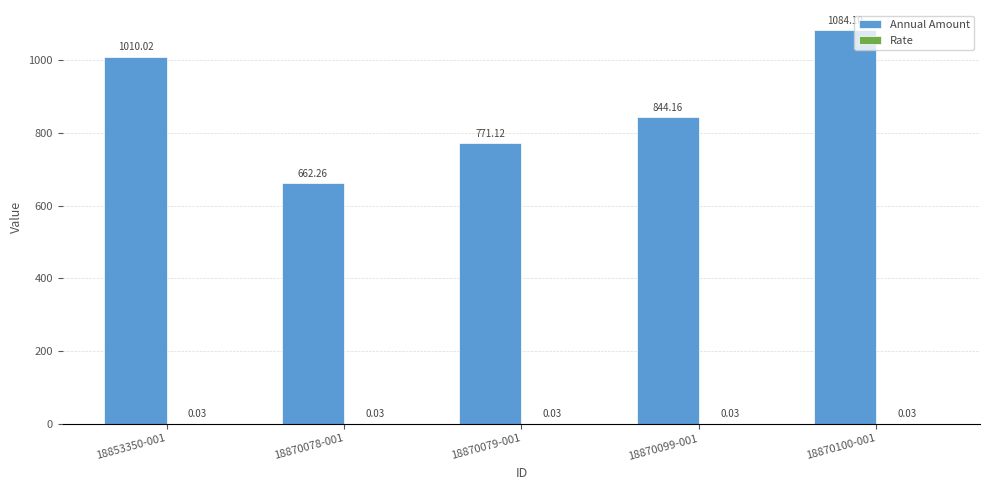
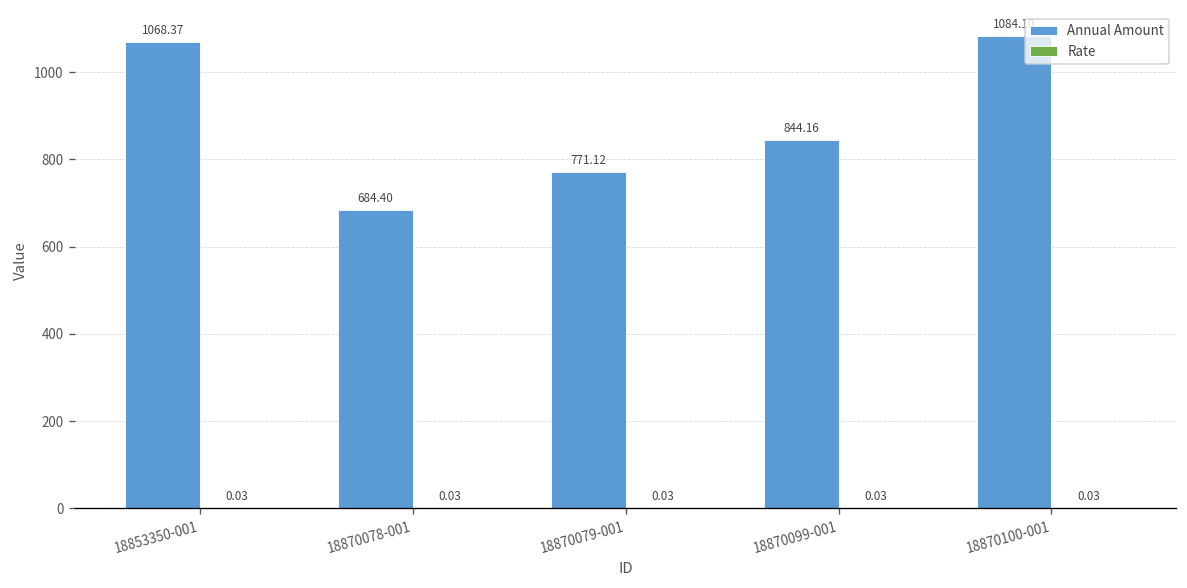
Annual Amount, 18853350-001: 1010.02 -> 1068.37
Annual Amount, 18870078-001: 662.26 -> 684.40
